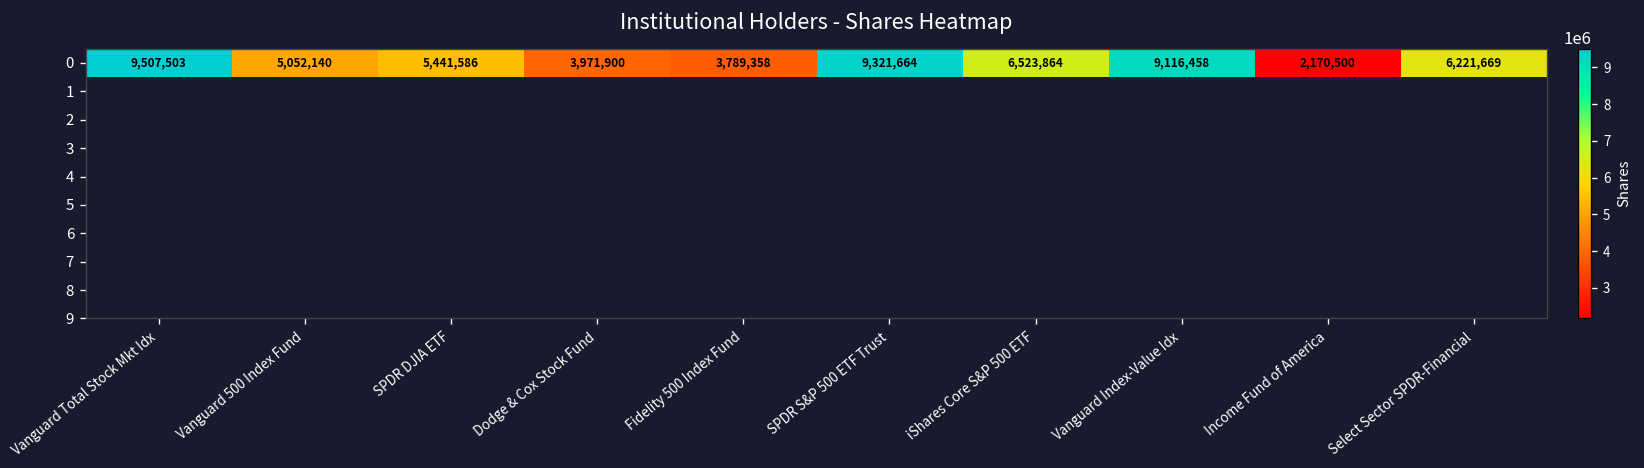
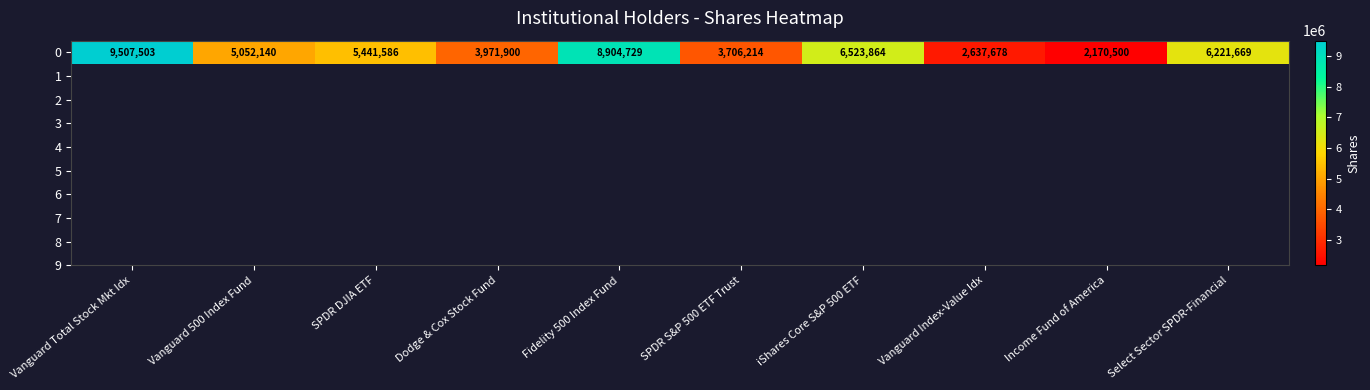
0, Fidelity 500 Index Fund: 3,789,358 -> 8,904,729
0, SPDR S&P 500 ETF Trust: 9,321,664 -> 3,706,214
0, Vanguard Index-Value Idx: 9,116,458 -> 2,637,678
